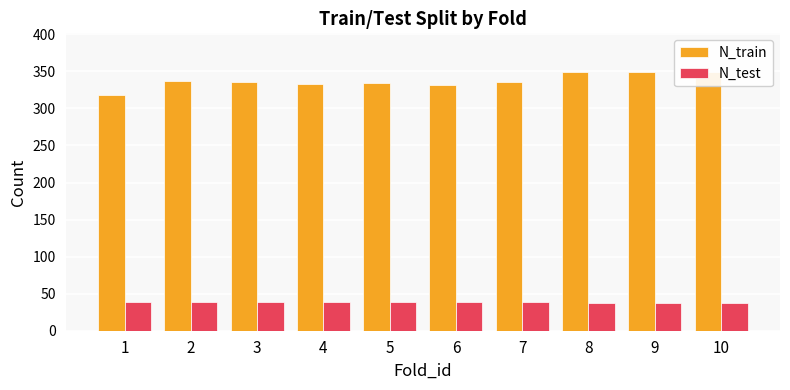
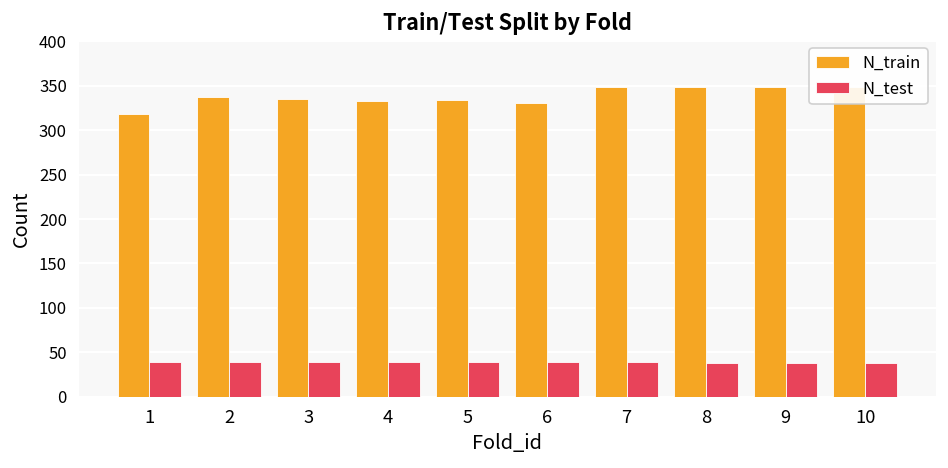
N_train, 7: 340 -> 350
